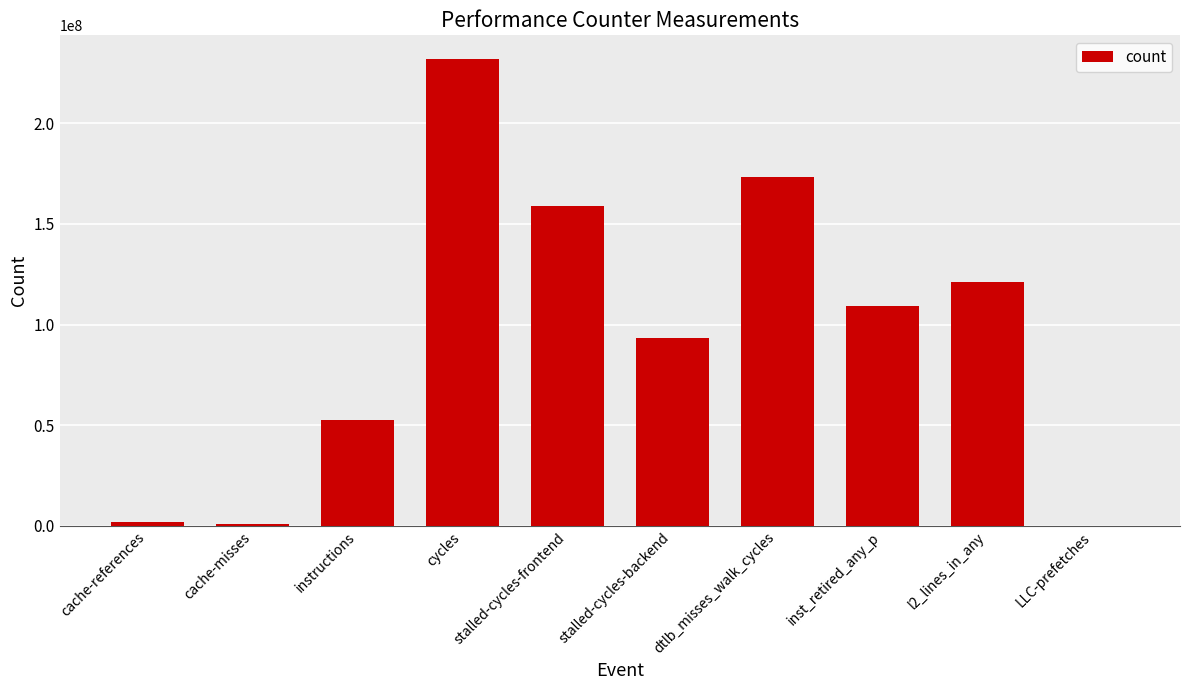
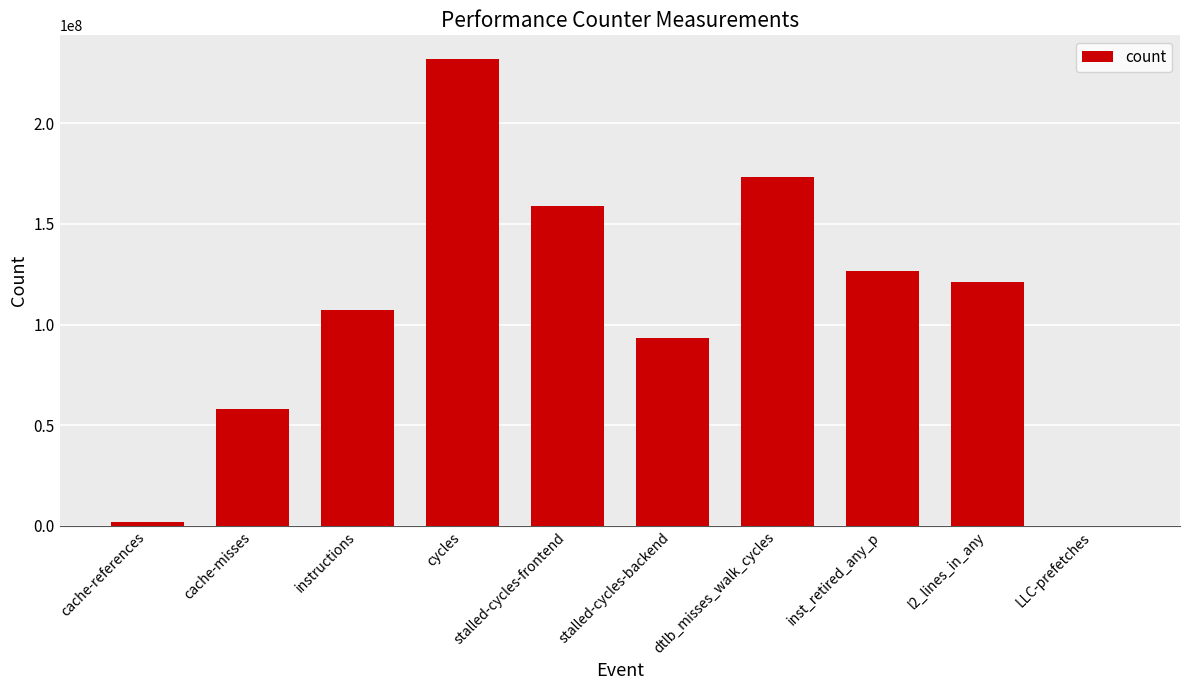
cache-misses: 1000000 -> 58000000
instructions: 53000000 -> 107000000
inst_retired_any_p: 109000000 -> 127000000
